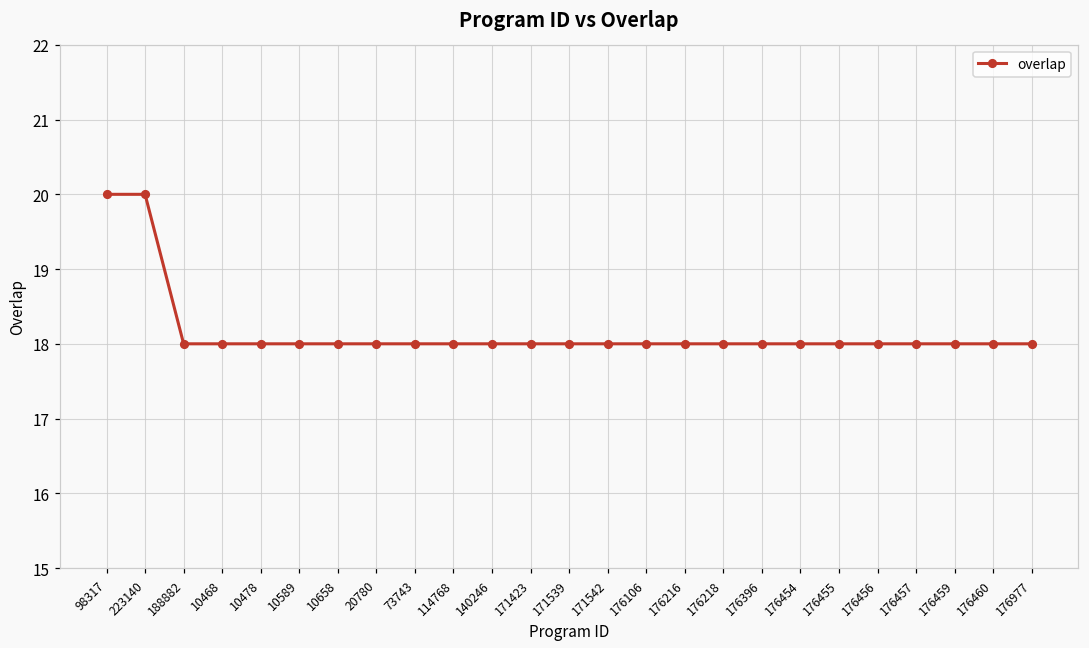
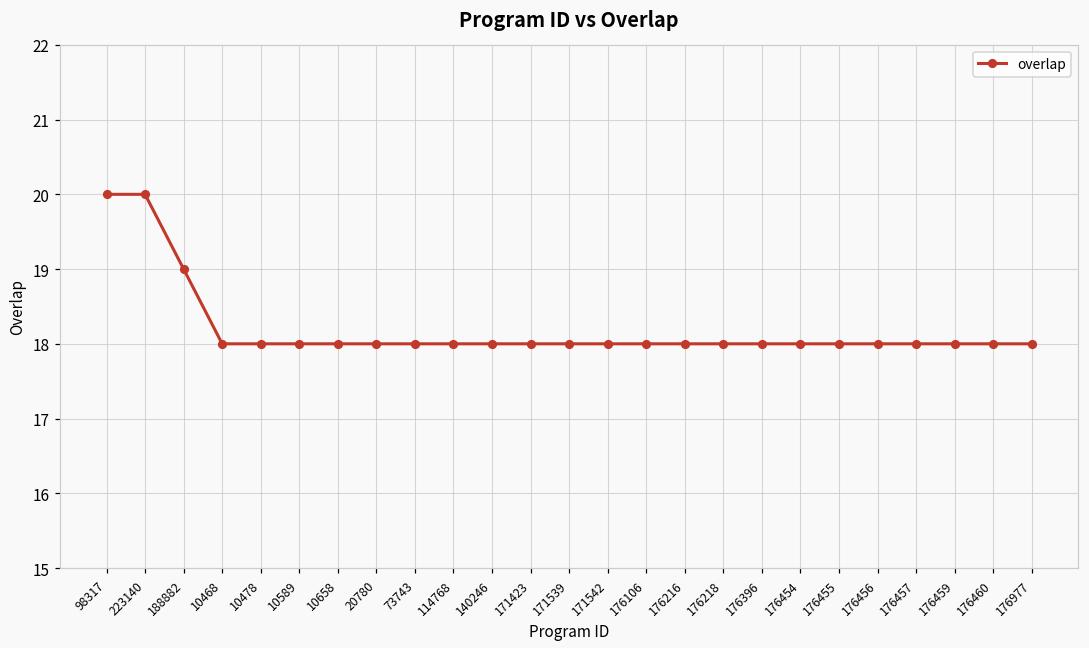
188882: 18 -> 19
